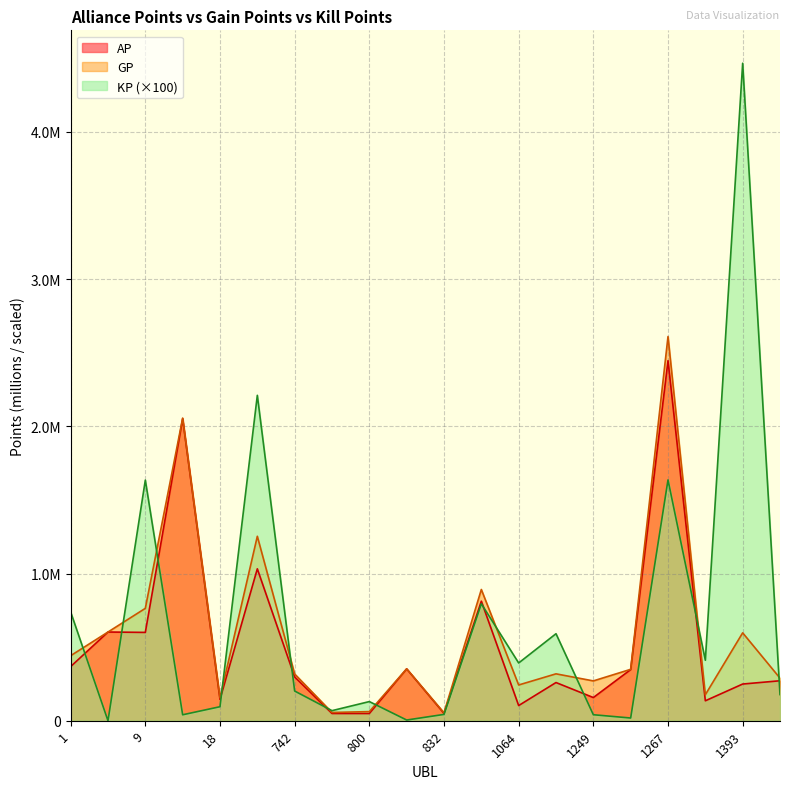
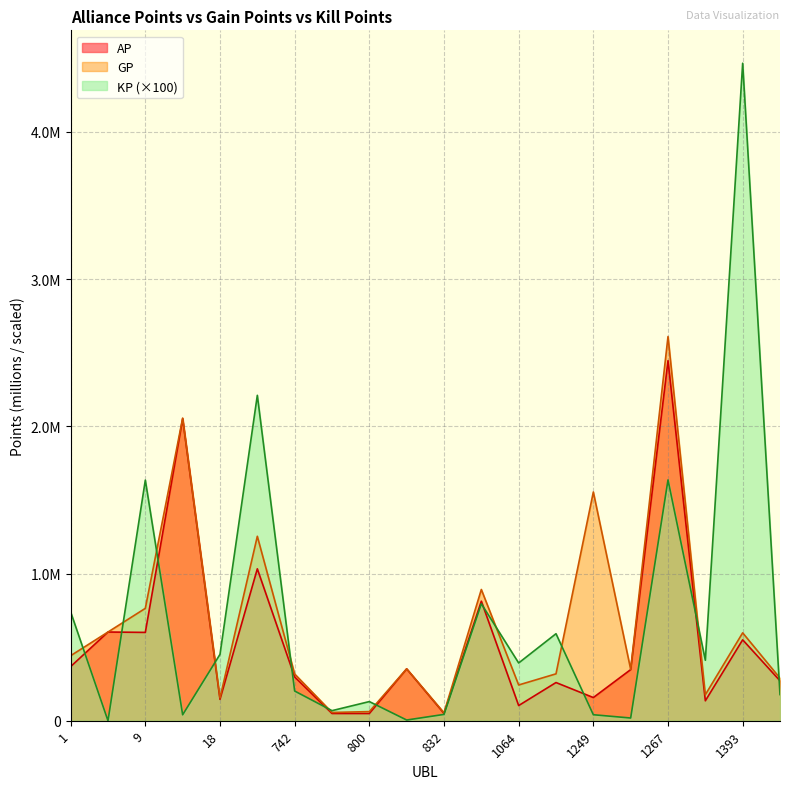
KP (×100), 18: 100000 -> 450000
GP, 1249: 270000 -> 1550000
AP, 1393: 250000 -> 550000
